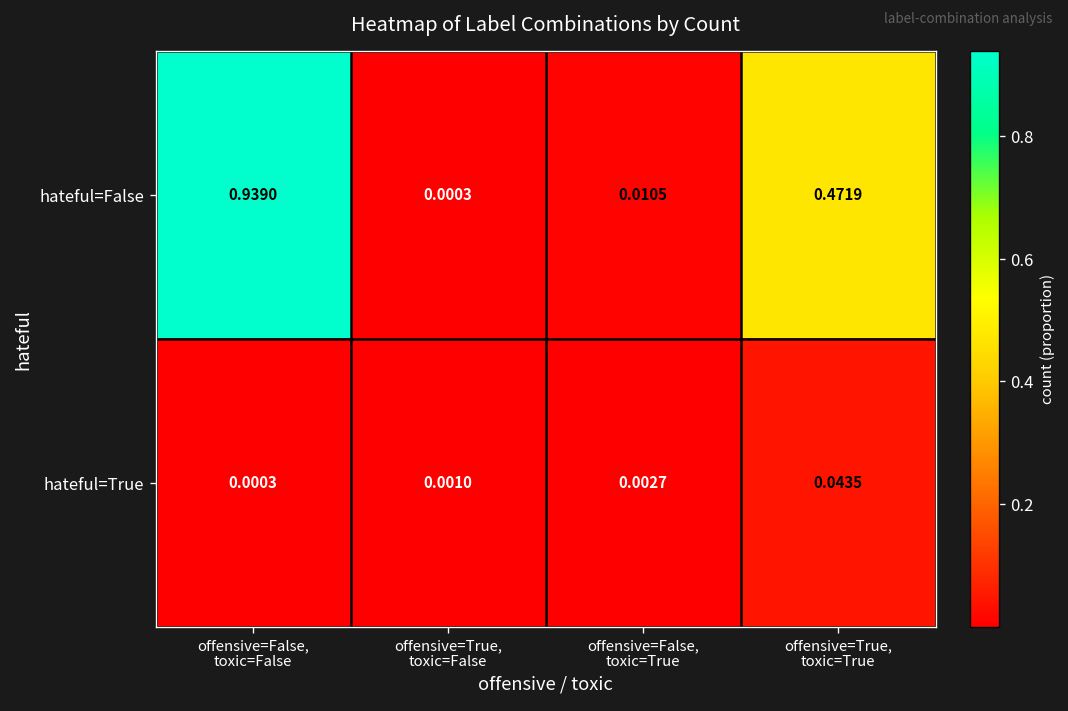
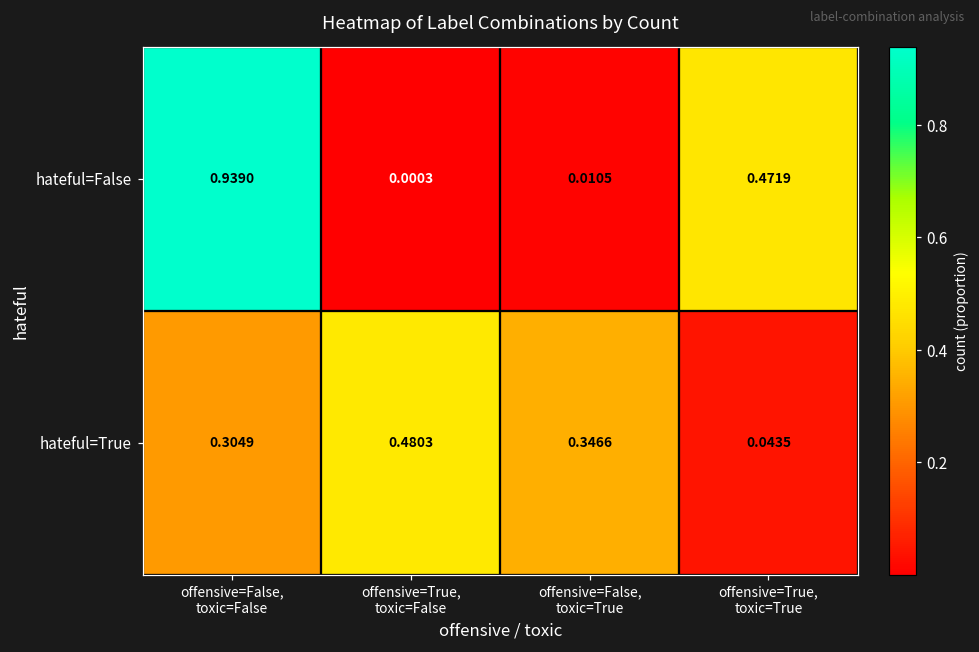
hateful=True, offensive=False, toxic=False: 0.0003 -> 0.3049
hateful=True, offensive=True, toxic=False: 0.0010 -> 0.4803
hateful=True, offensive=False, toxic=True: 0.0027 -> 0.3466
